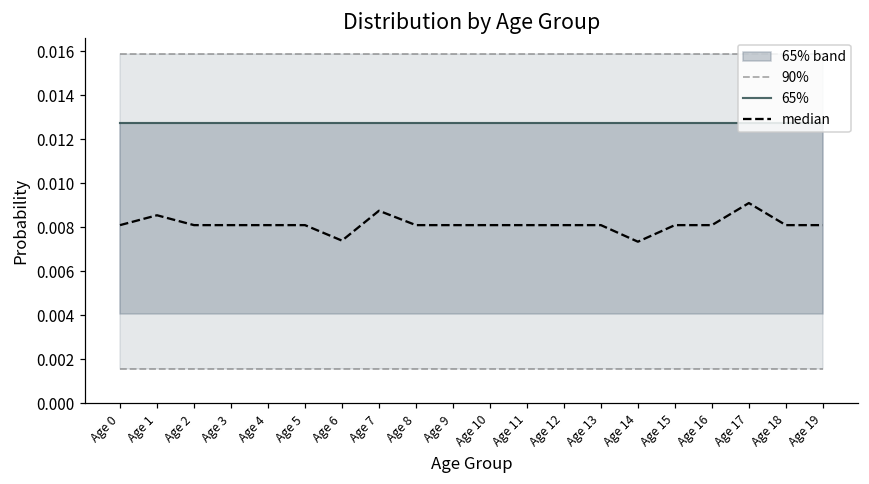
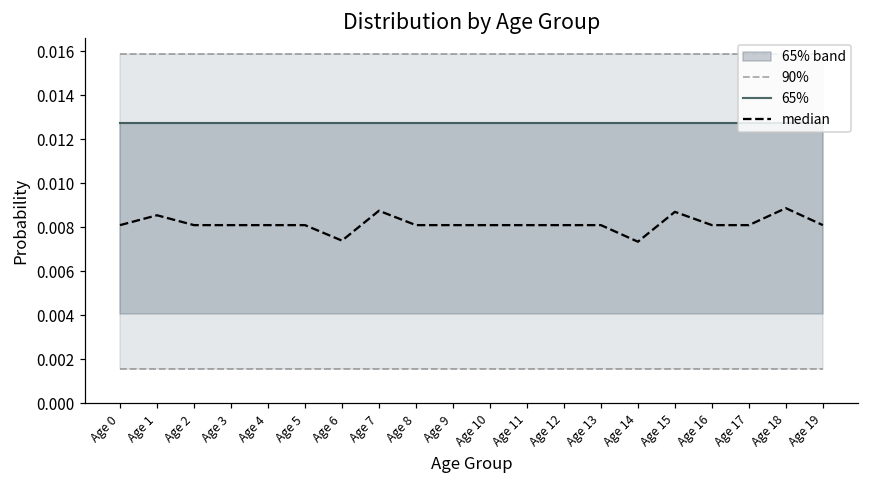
median, Age 15: 0.0081 -> 0.0087
median, Age 17: 0.0091 -> 0.0081
median, Age 18: 0.0081 -> 0.0089
